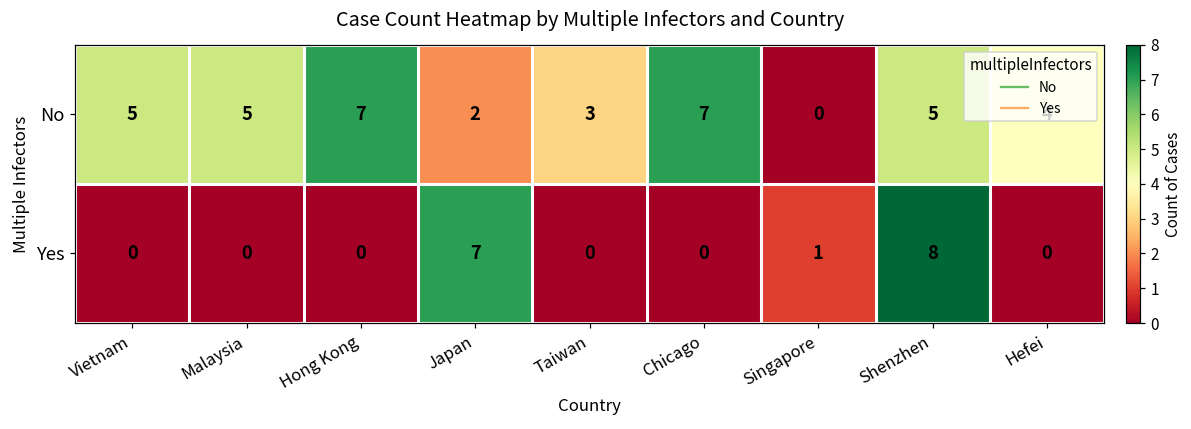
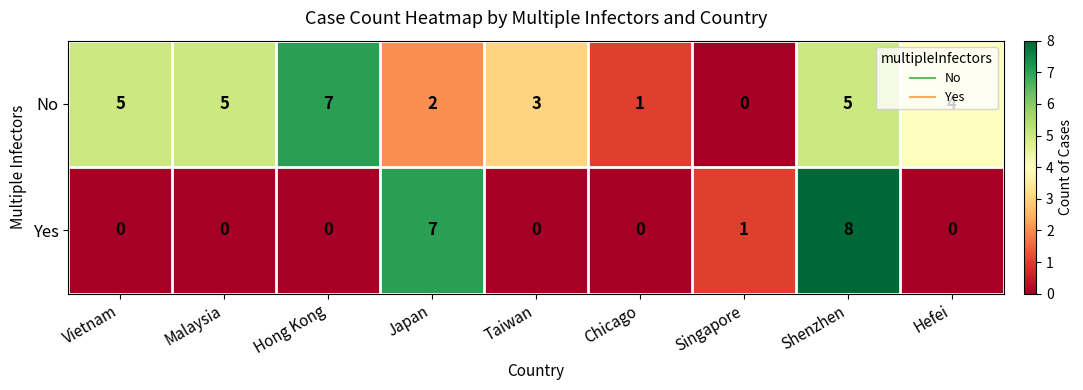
No, Chicago: 7 -> 1
